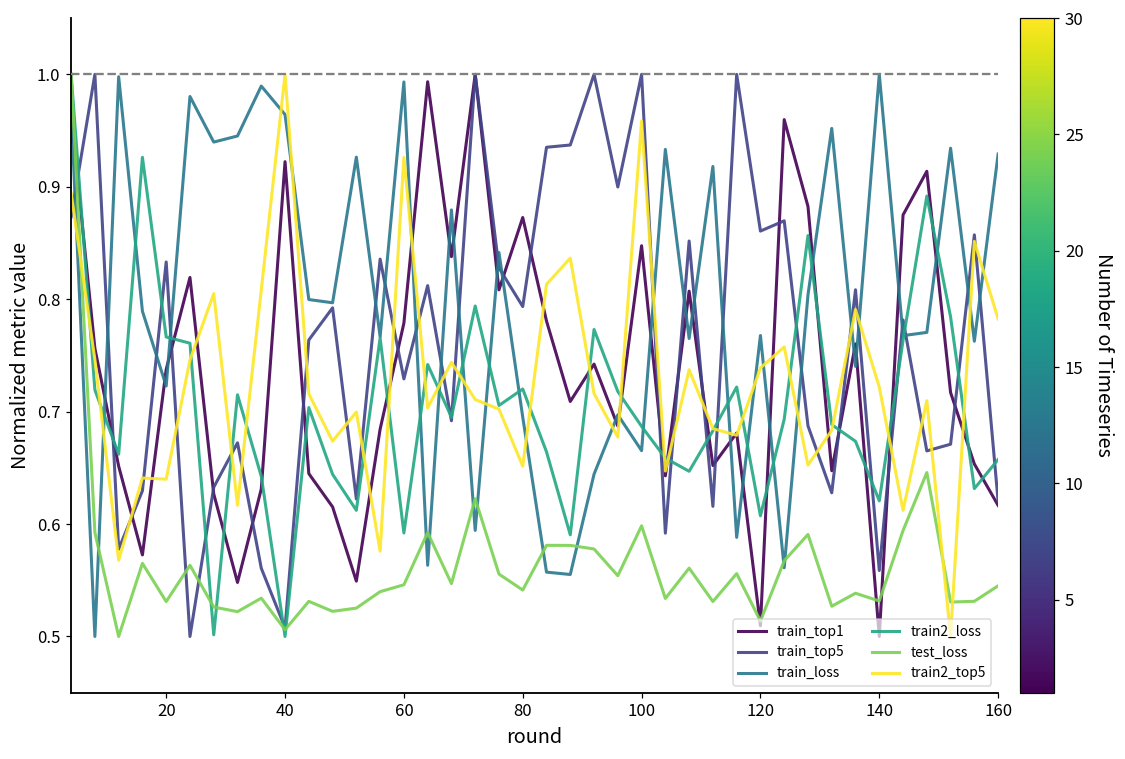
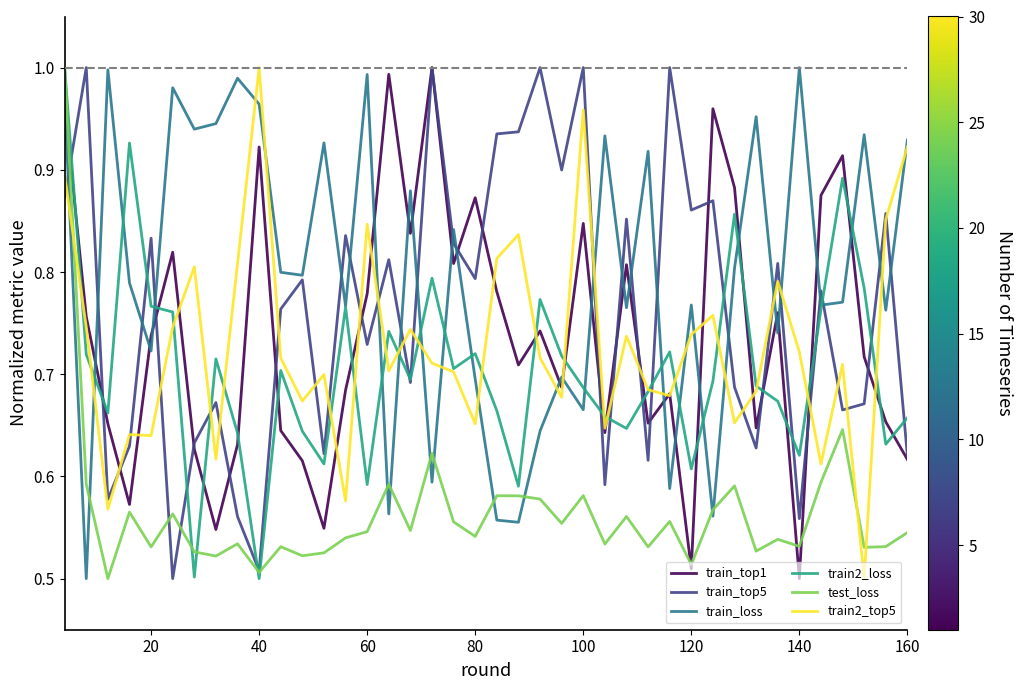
train2_top5, 60: 0.926 -> 0.847
test_loss, 100: 0.598 -> 0.581
train2_top5, 160: 0.782 -> 0.923
